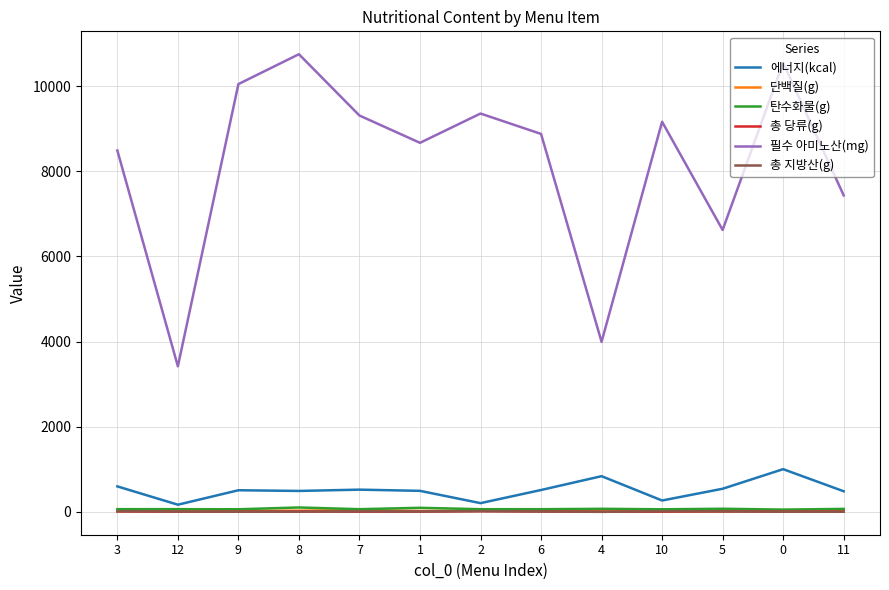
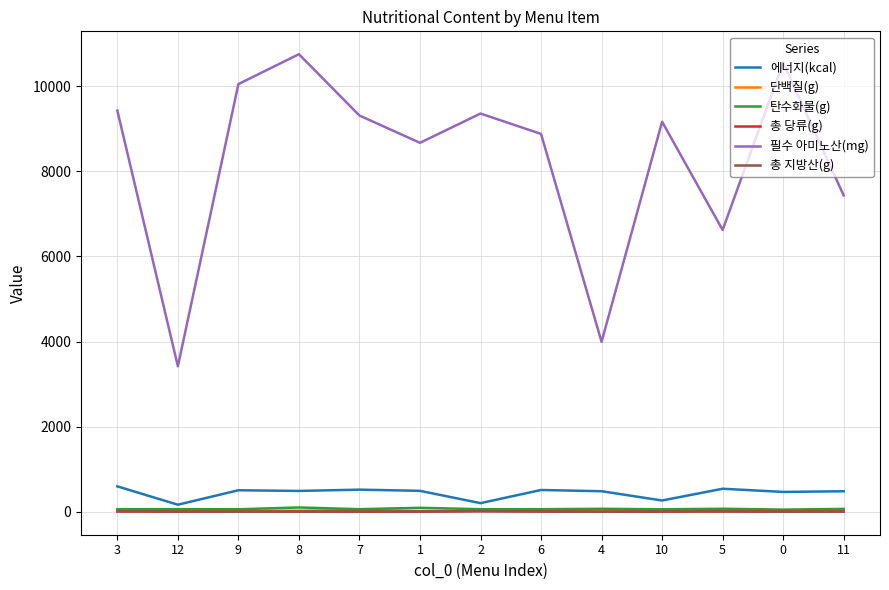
필수 아미노산(mg), 3: 8500 -> 9400
에너지(kcal), 4: 800 -> 500
에너지(kcal), 0: 1000 -> 500
